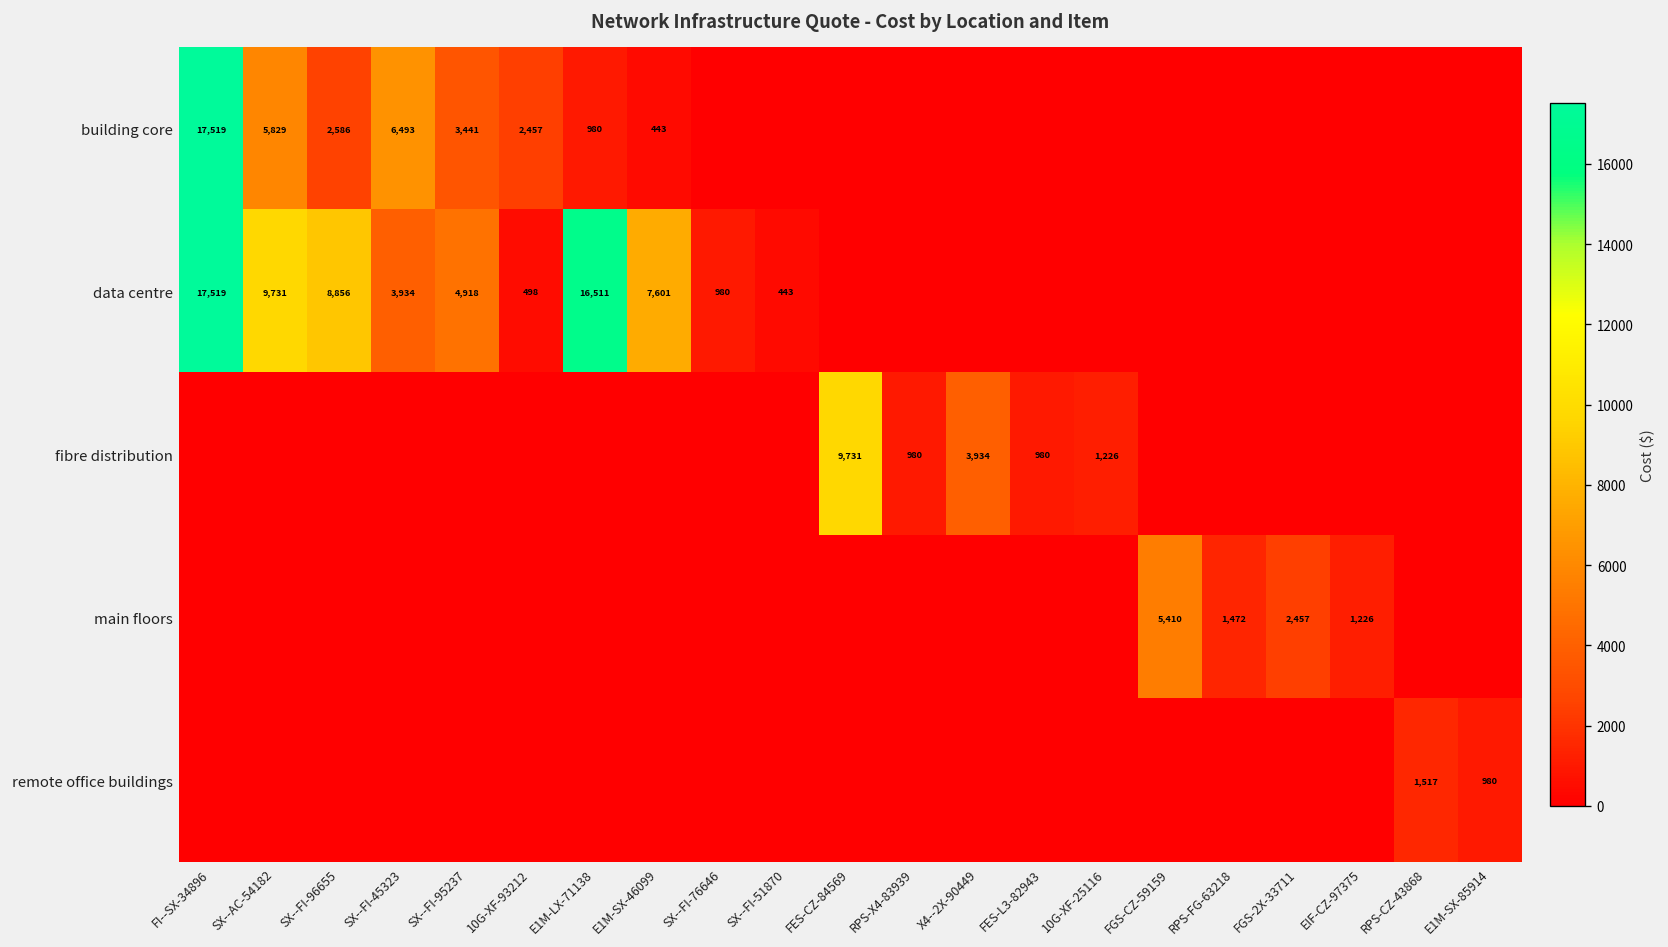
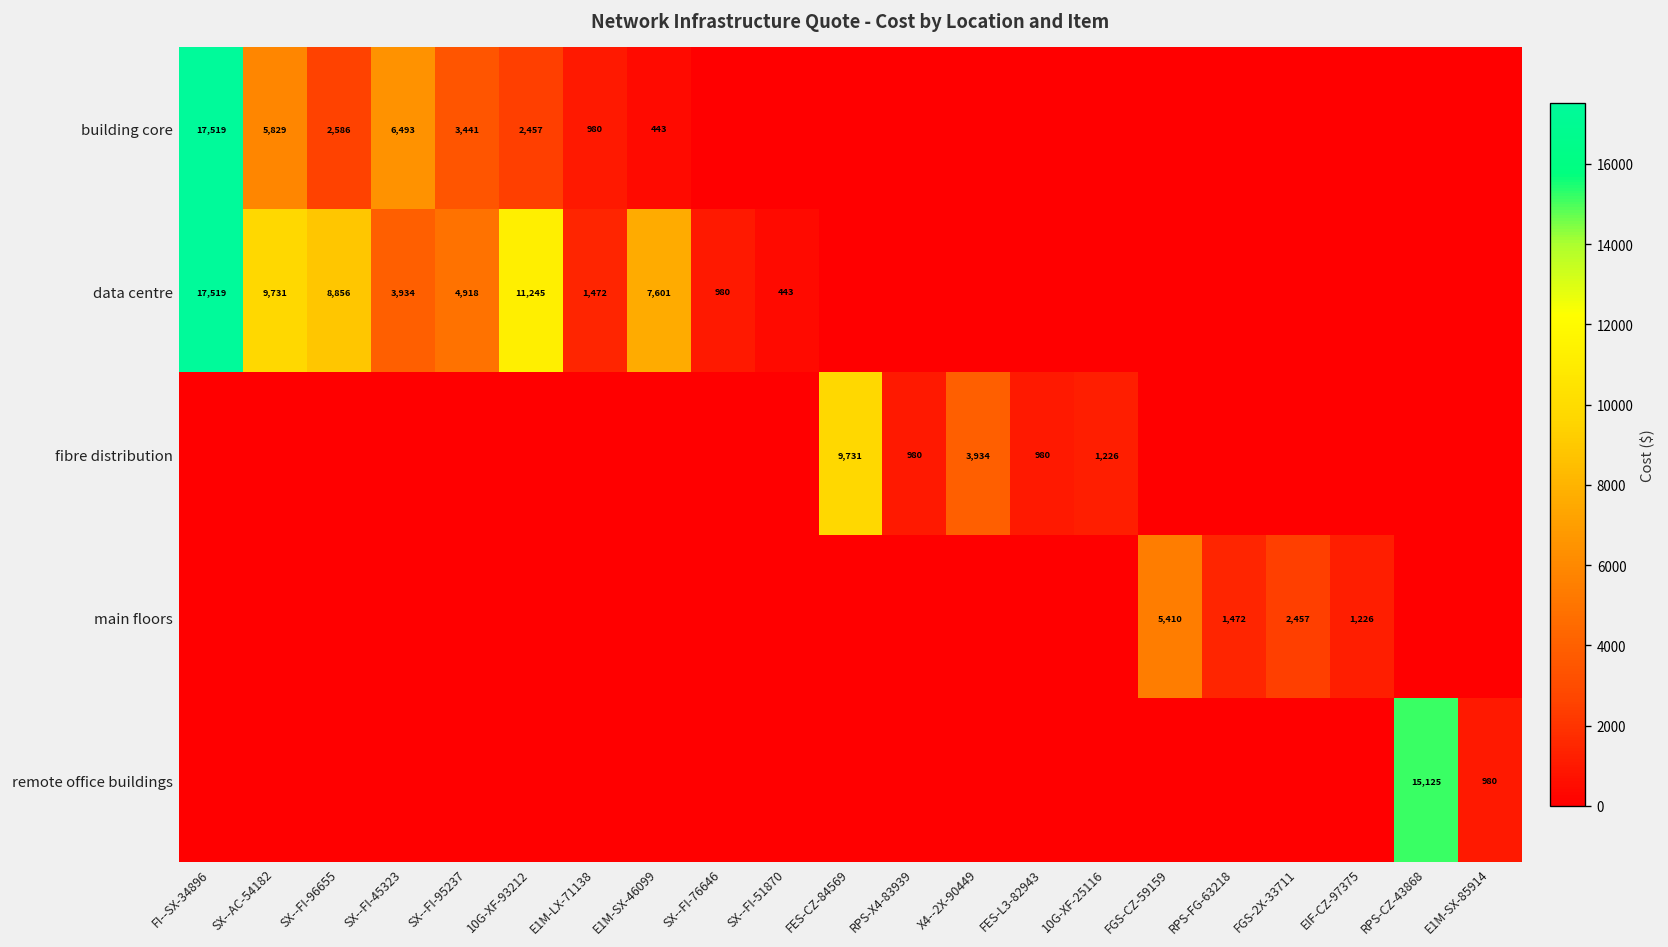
data centre, 10G-XF-93212: 498 -> 11,245
data centre, E1M-LX-71138: 16,511 -> 1,472
remote office buildings, RPS-CZ-43868: 1,517 -> 15,125
